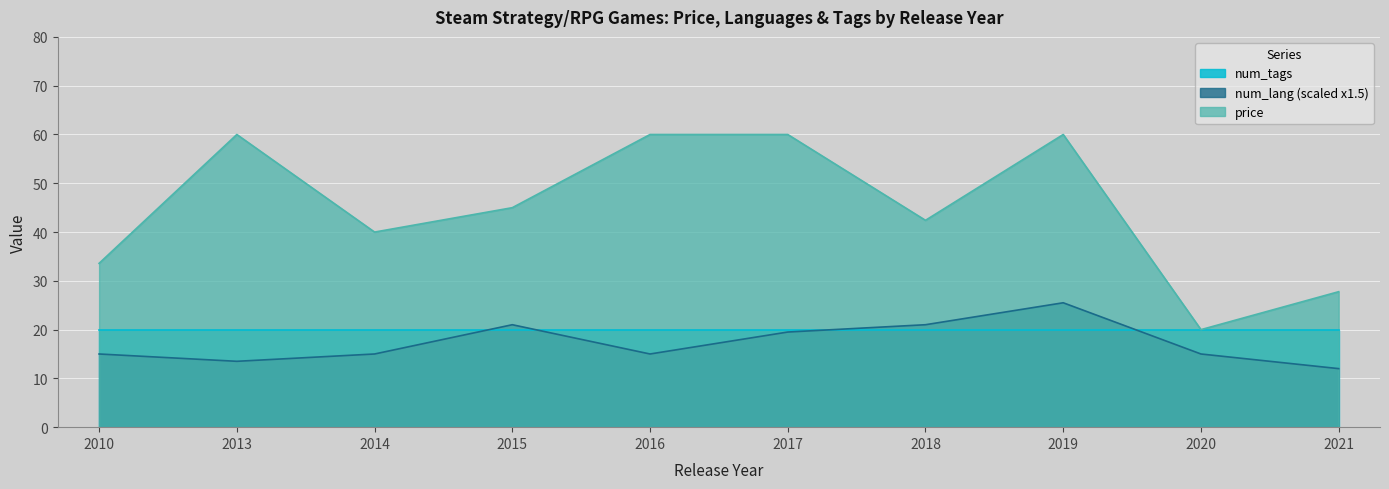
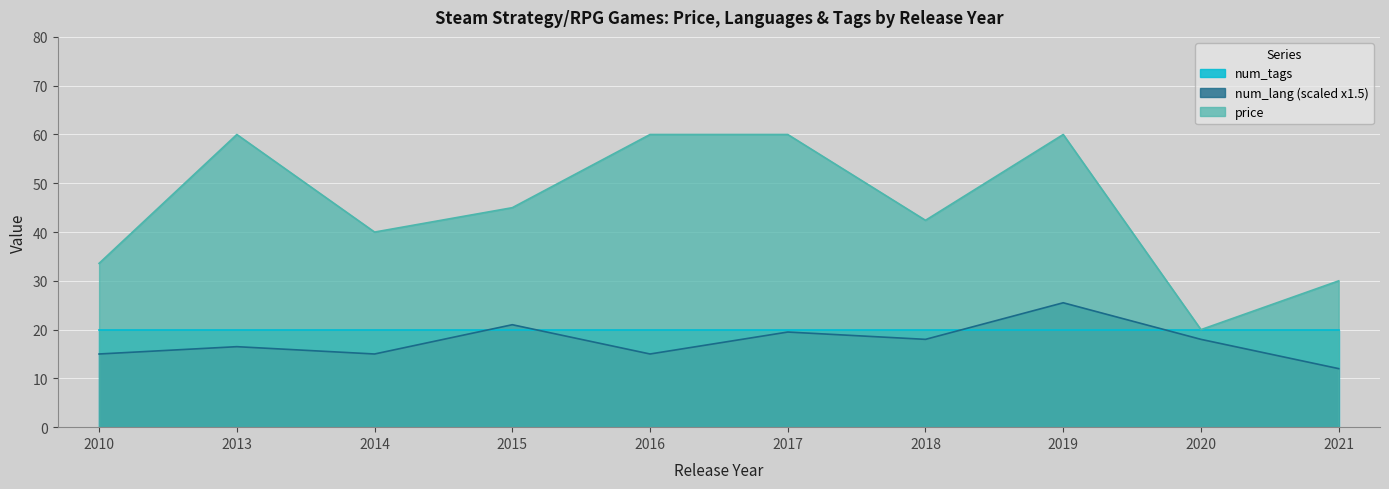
num_lang (scaled x1.5), 2013: 14 -> 17
num_lang (scaled x1.5), 2018: 21 -> 18
num_lang (scaled x1.5), 2020: 15 -> 18
price, 2021: 28 -> 30
